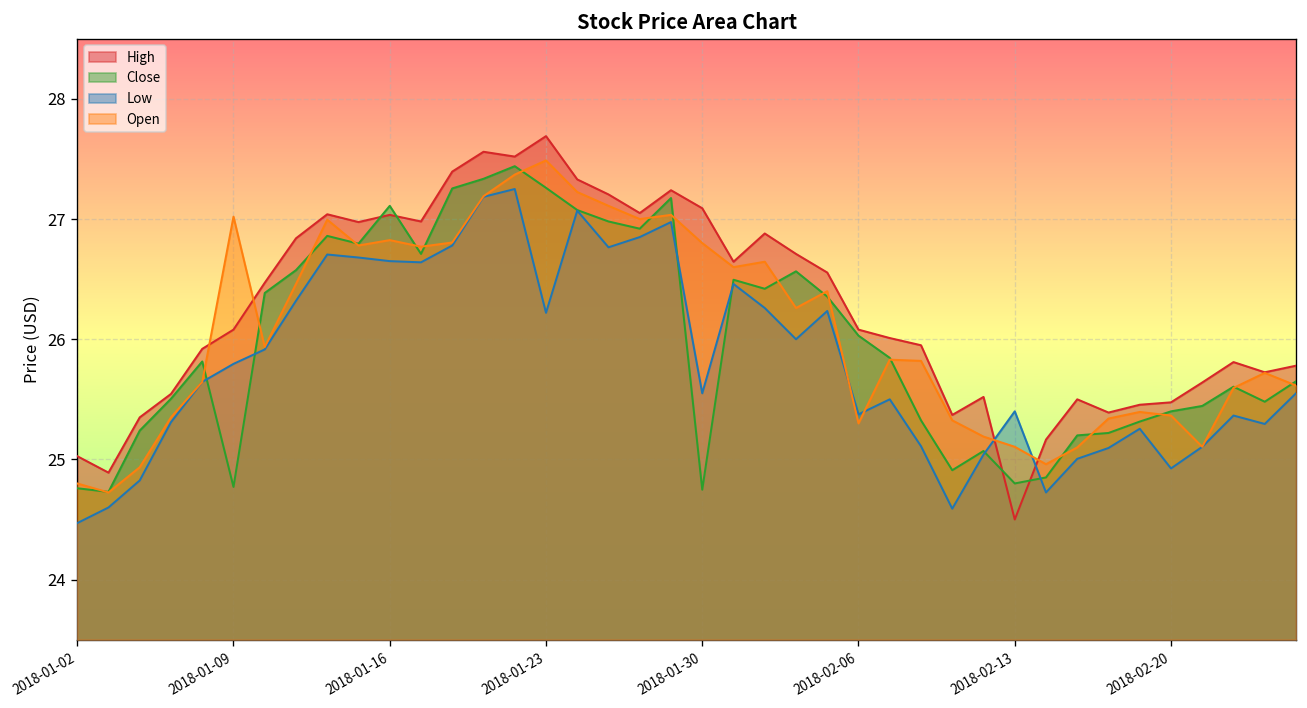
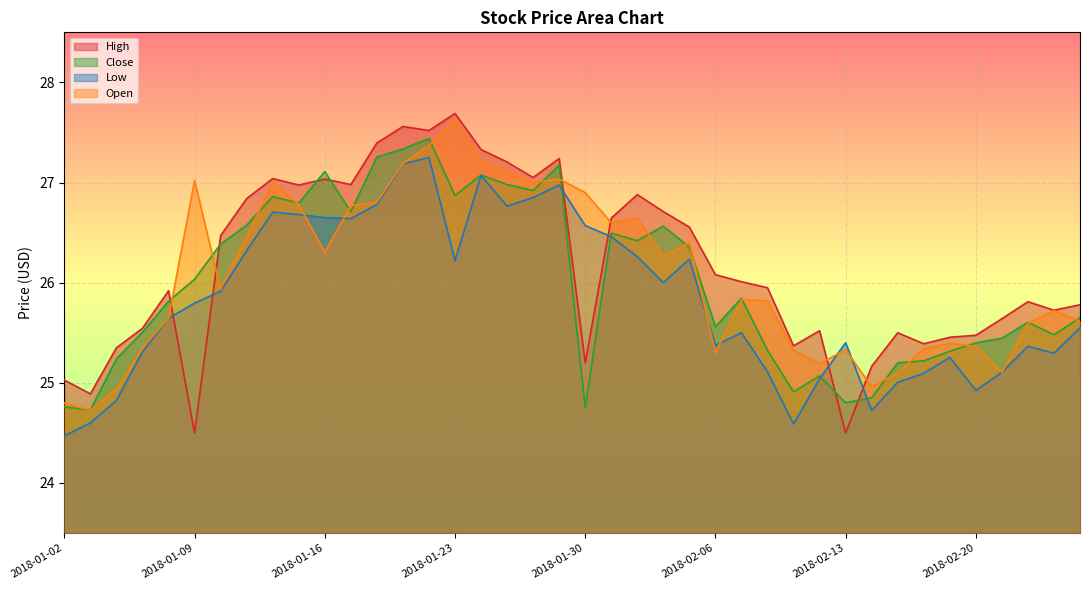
High, 2018-01-09: 26.08 -> 24.50
Close, 2018-01-09: 24.77 -> 26.04
Open, 2018-01-16: 26.83 -> 26.30
Close, 2018-01-23: 27.26 -> 26.87
Open, 2018-01-23: 27.49 -> 27.64
High, 2018-01-30: 27.09 -> 25.20
Low, 2018-01-30: 25.55 -> 26.57
Open, 2018-01-30: 26.8 -> 26.9
Close, 2018-02-06: 26.03 -> 25.56
Open, 2018-02-13: 25.11 -> 25.33
